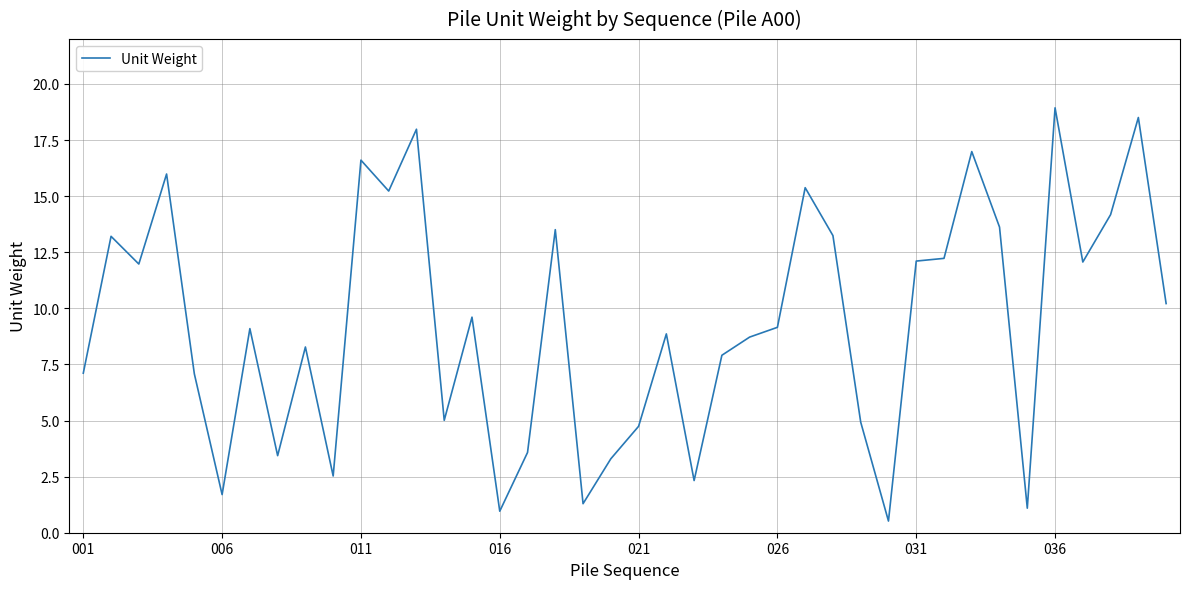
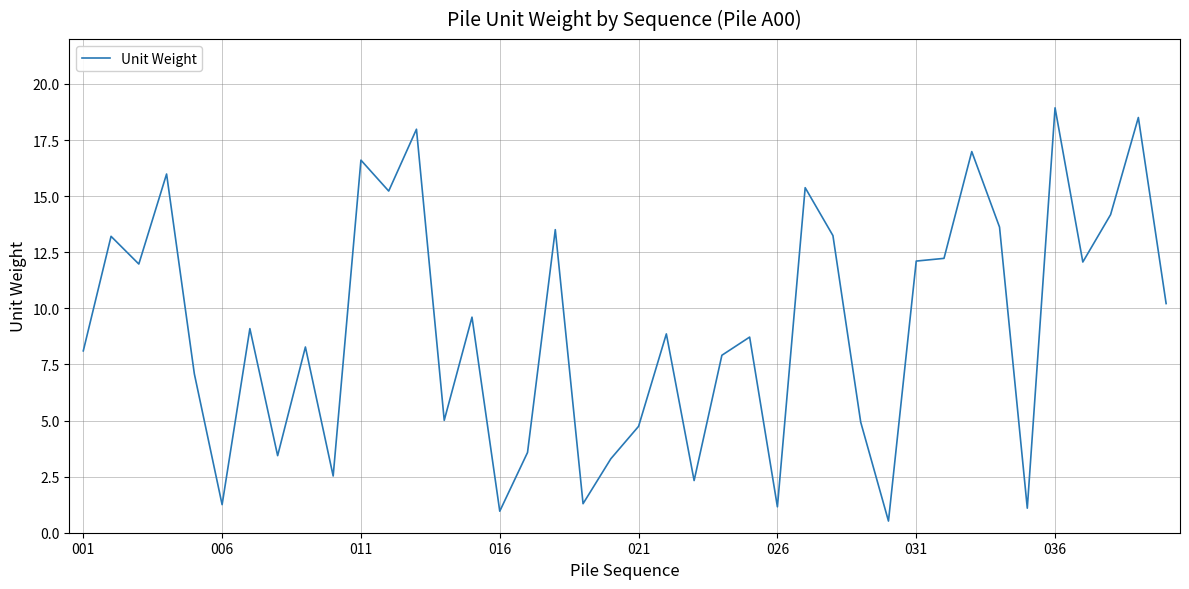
001: 7.1 -> 8.1
006: 1.7 -> 1.3
026: 9.2 -> 1.2
